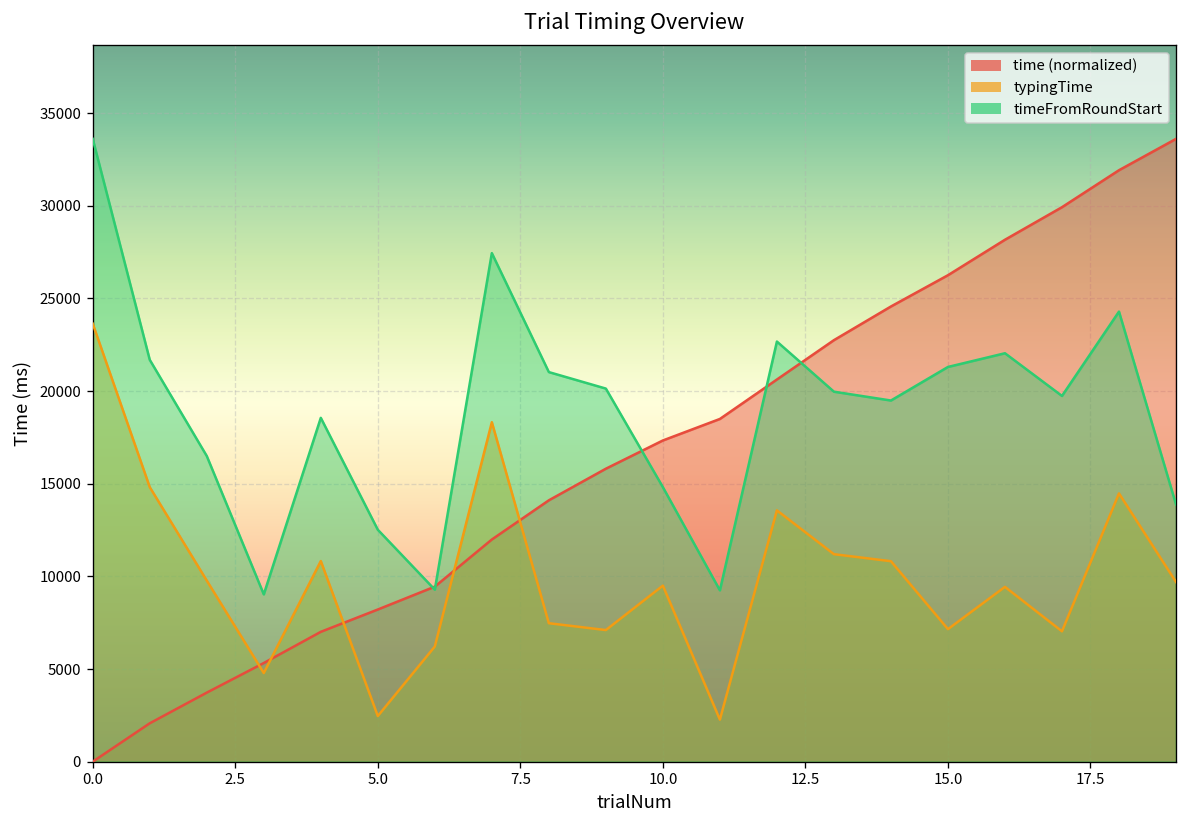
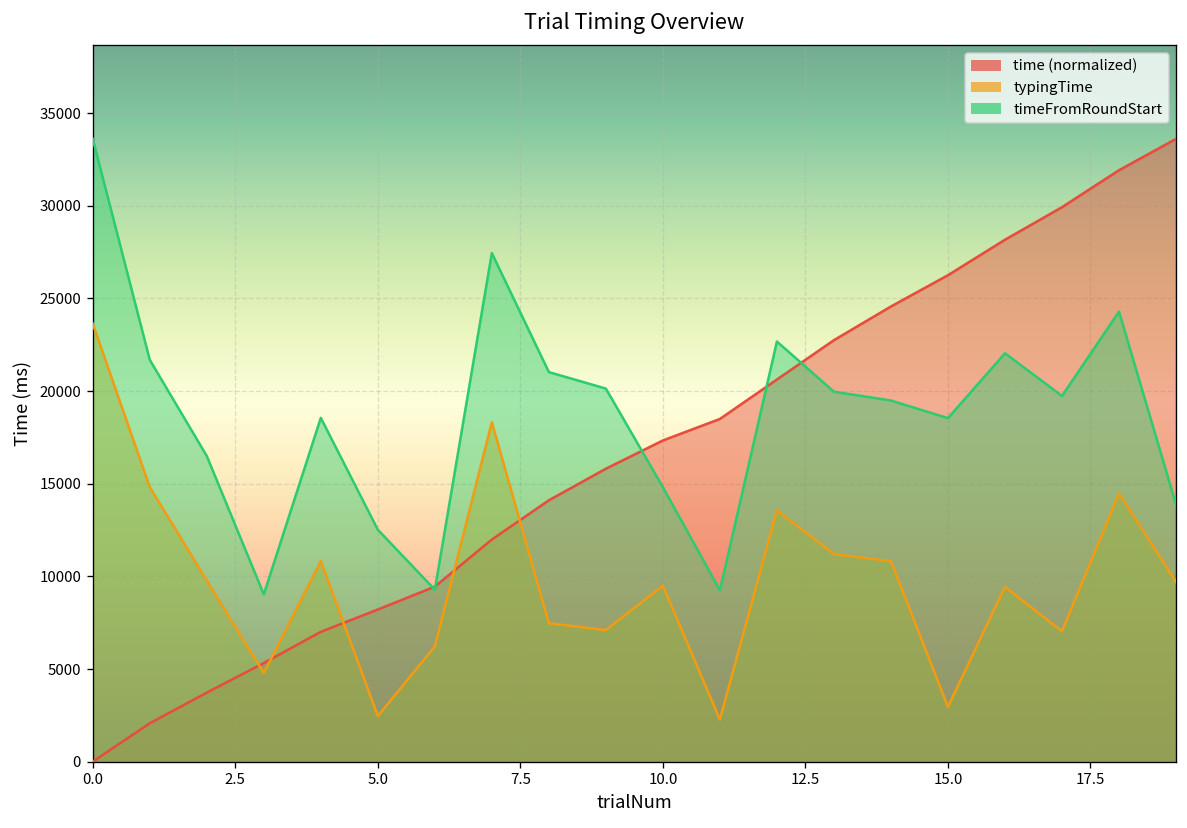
typingTime, 15.0: 7200 -> 3000
timeFromRoundStart, 15.0: 21300 -> 18500
